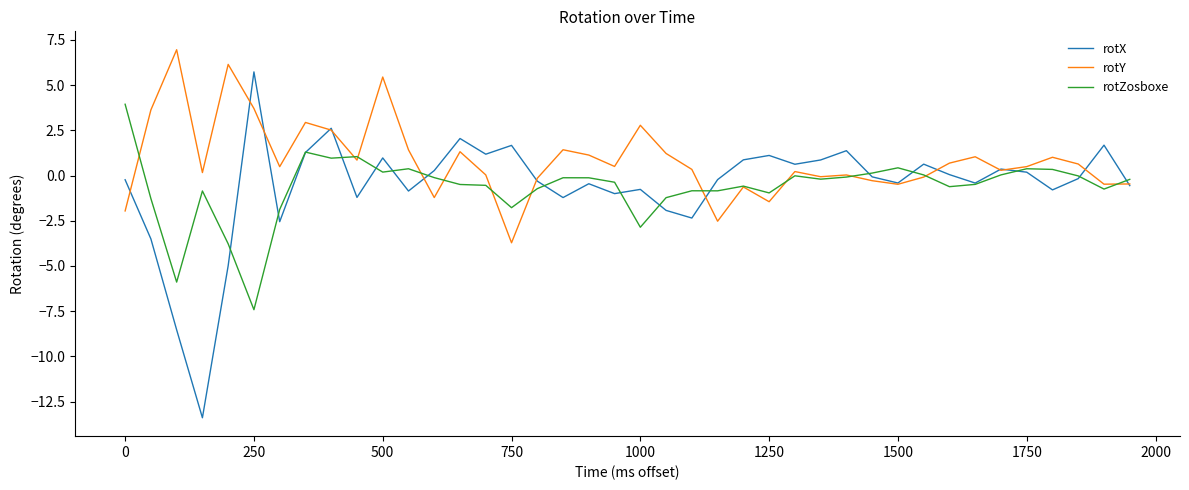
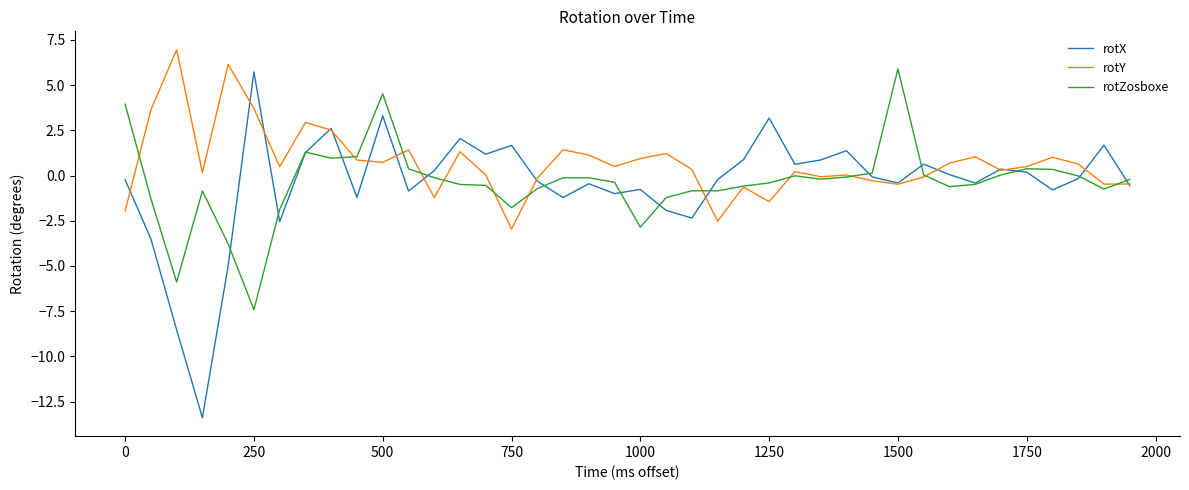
rotX, 500: 1.0 -> 3.3
rotY, 500: 5.4 -> 0.7
rotZosboxe, 500: 0.2 -> 4.5
rotY, 750: -3.7 -> -3.0
rotY, 1000: 2.8 -> 0.9
rotX, 1250: 1.1 -> 3.2
rotZosboxe, 1250: -1.0 -> -0.4
rotZosboxe, 1500: 0.4 -> 5.9
